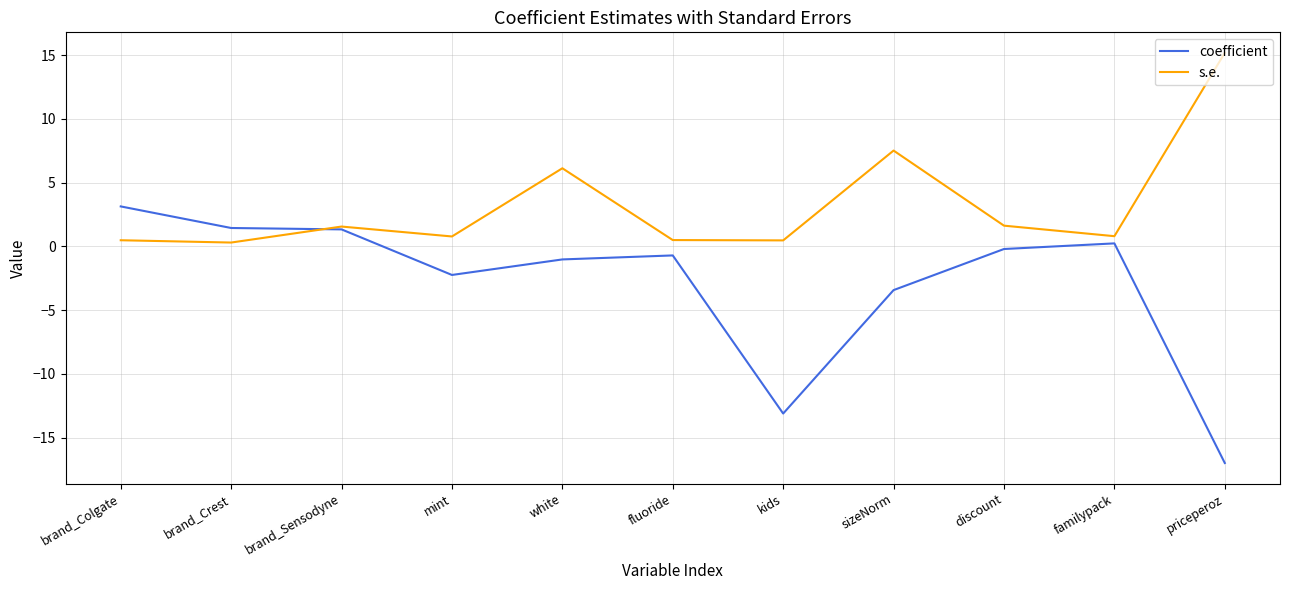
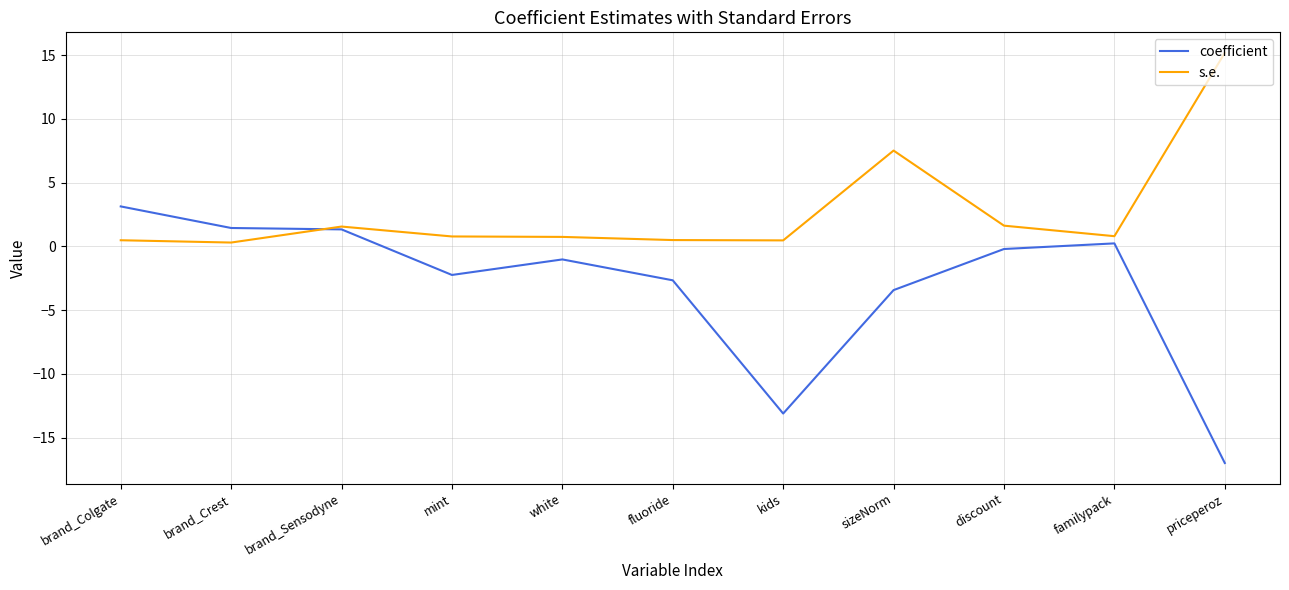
s.e., white: 6.1 -> 0.7
coefficient, fluoride: -0.7 -> -2.7
